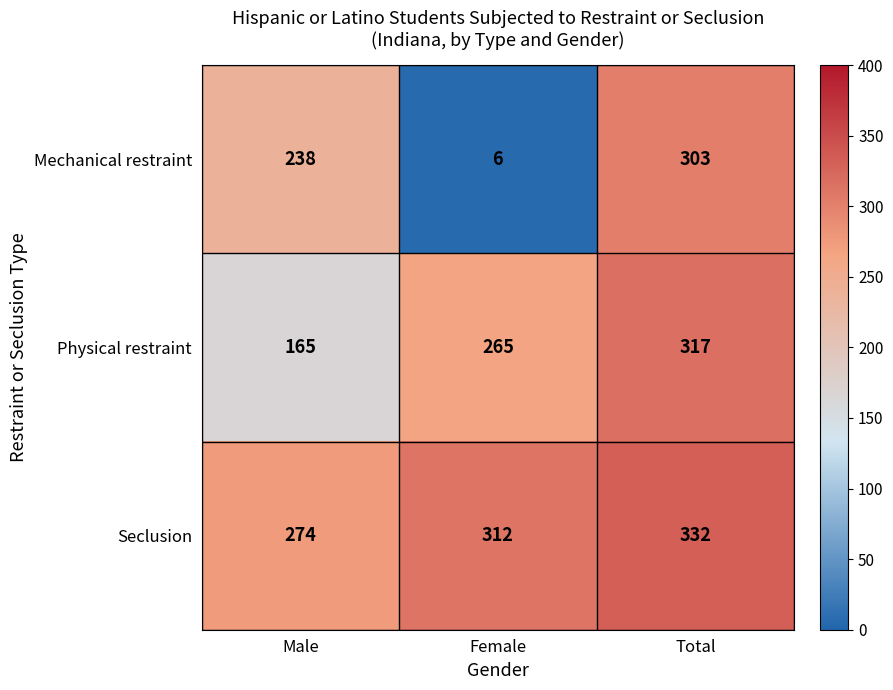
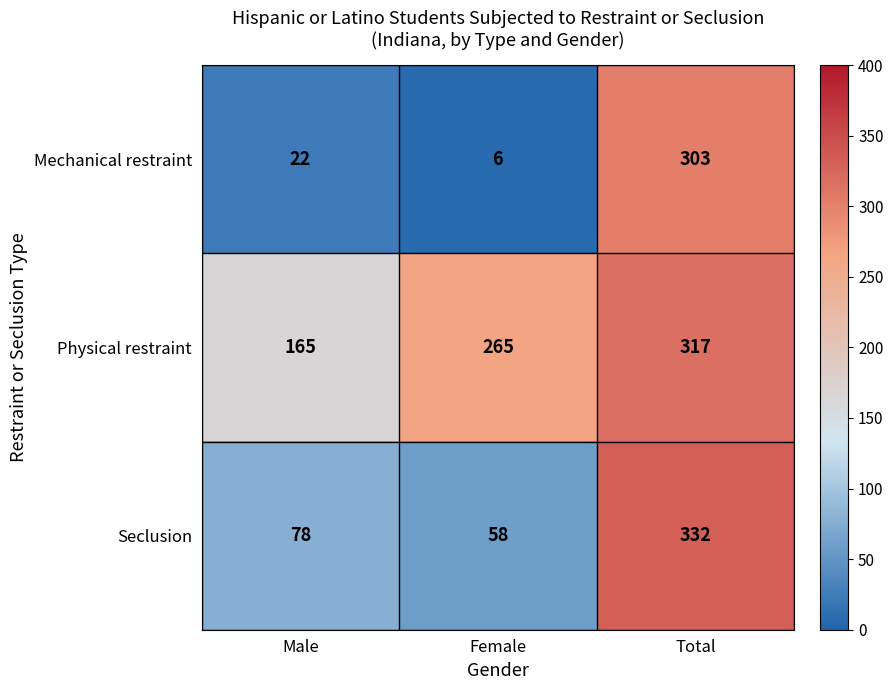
Mechanical restraint, Male: 238 -> 22
Seclusion, Male: 274 -> 78
Seclusion, Female: 312 -> 58
